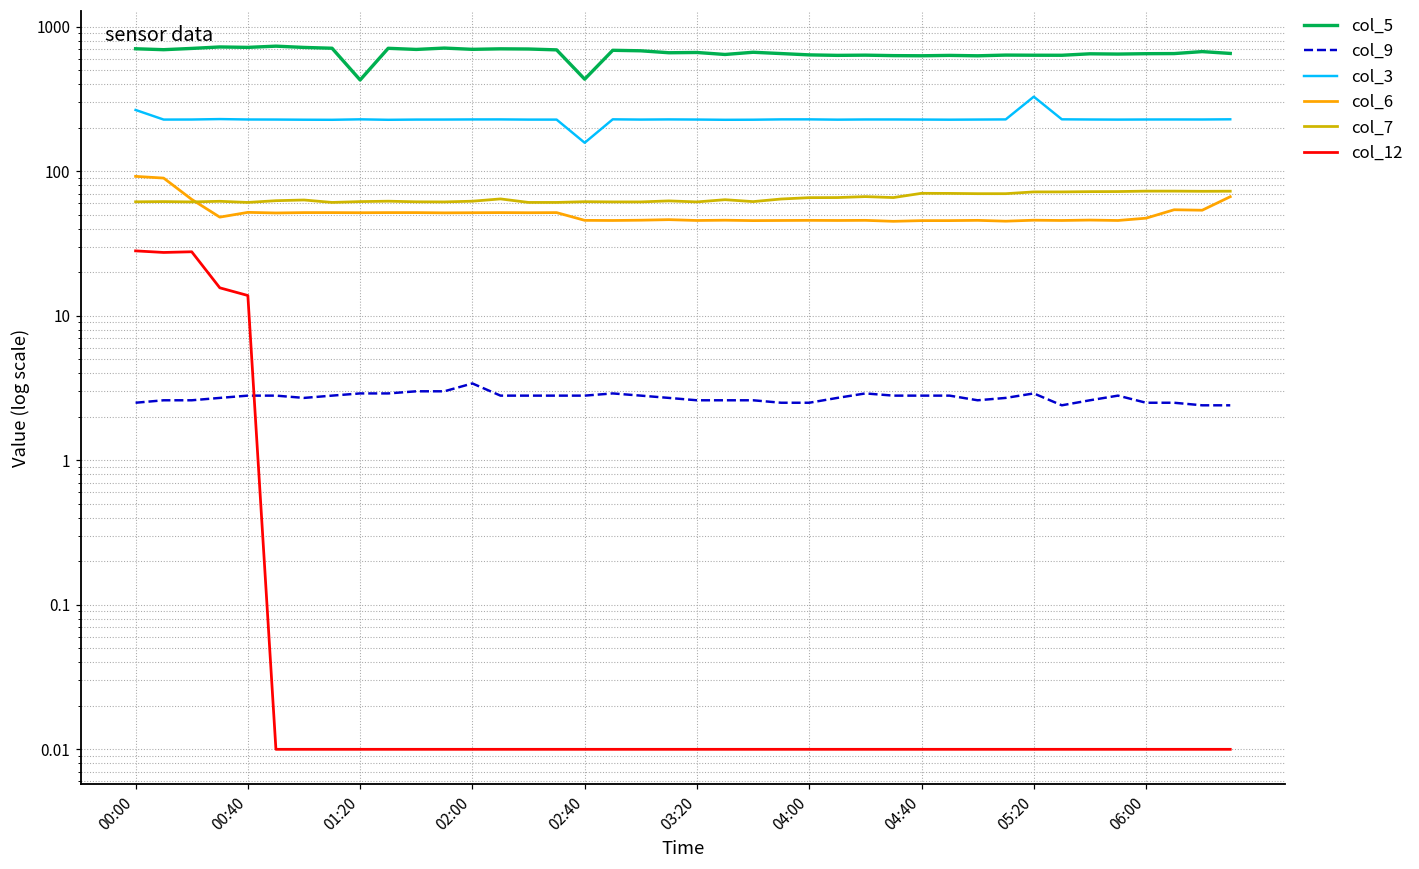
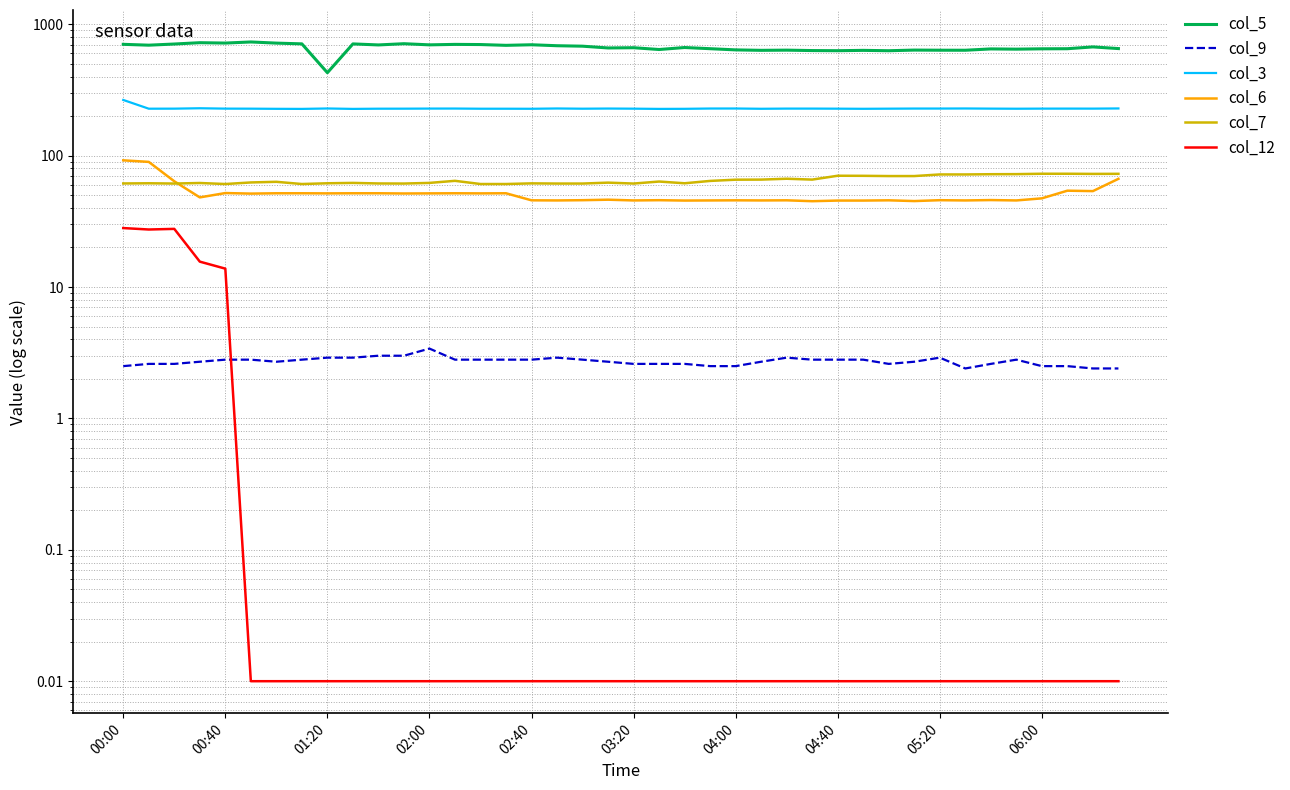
col_5, 02:40: 430 -> 700
col_3, 02:40: 160 -> 230
col_3, 05:20: 330 -> 230
